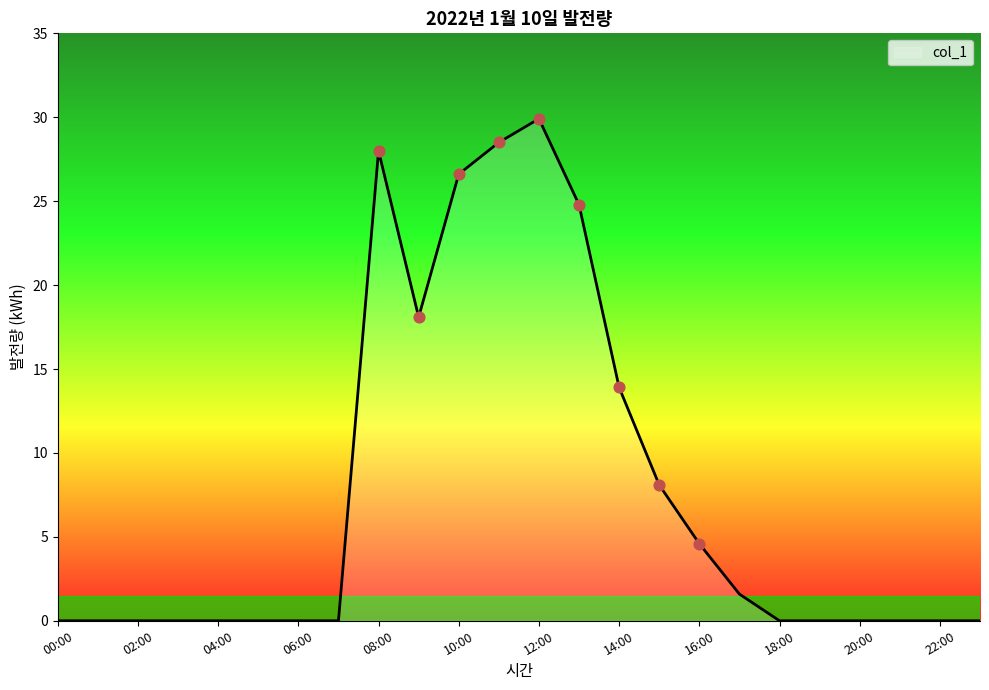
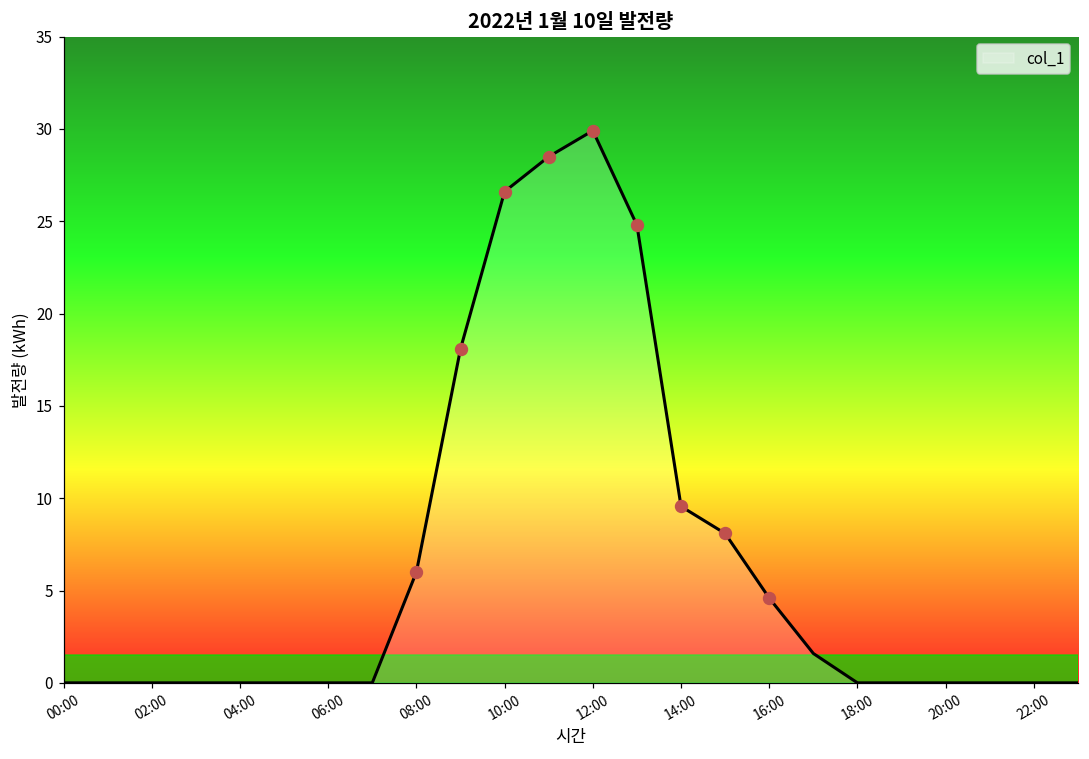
col_1, 08:00: 28 -> 6
col_1, 14:00: 13.9 -> 9.6
